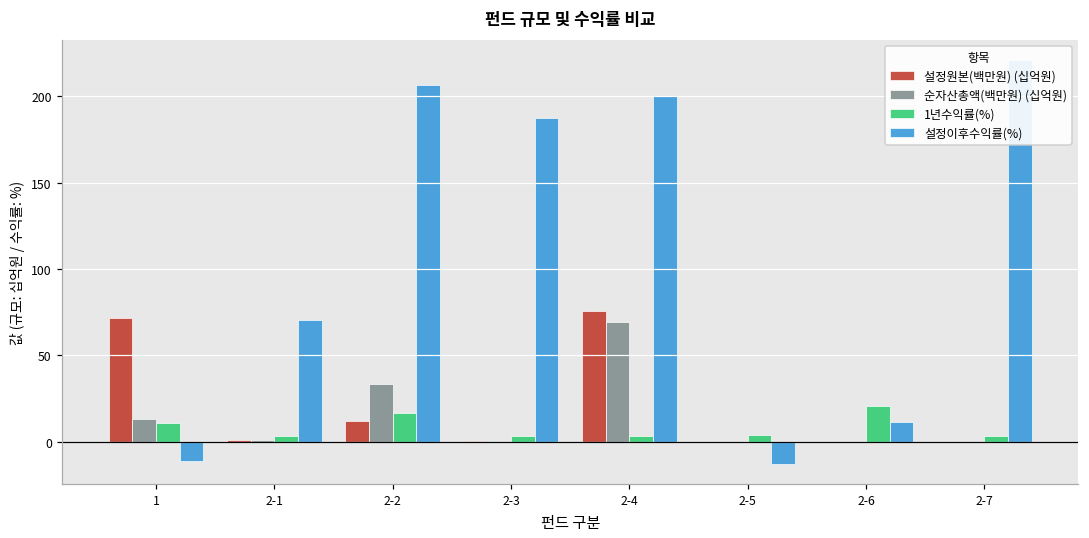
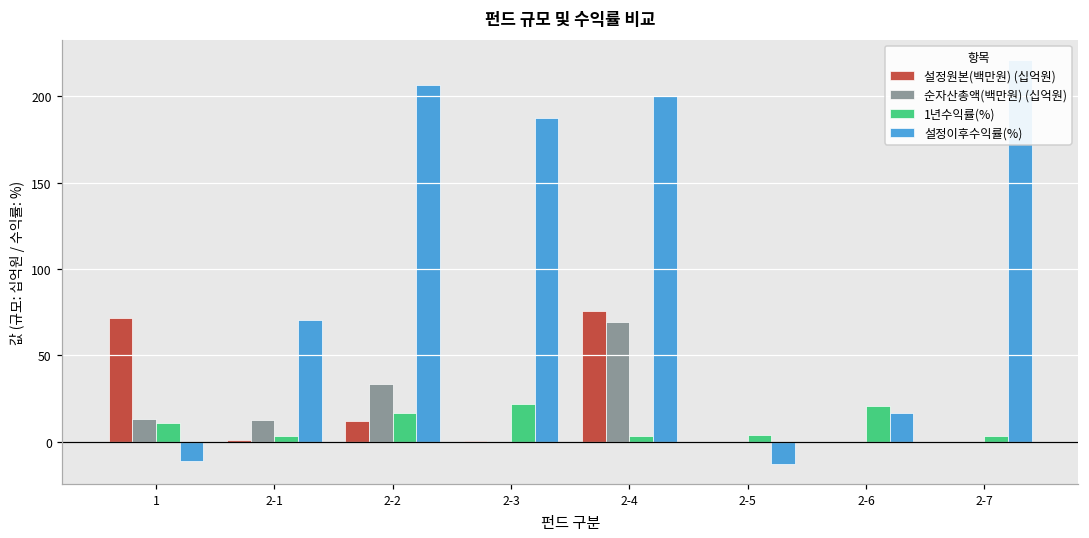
순자산총액(백만원) (십억원), 2-1: 1 -> 13
1년수익률(%), 2-3: 4 -> 22
설정이후수익률(%), 2-6: 11 -> 17
